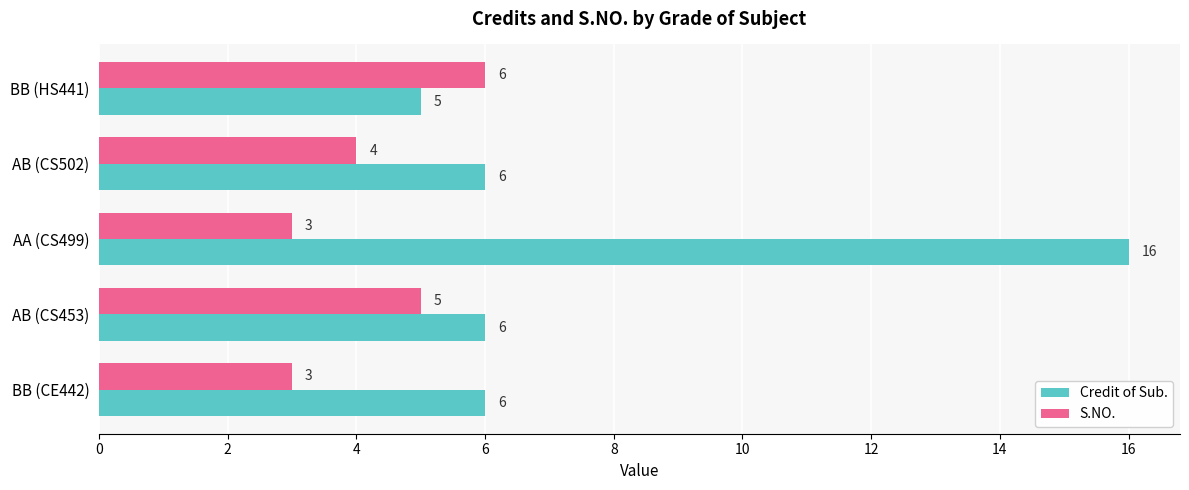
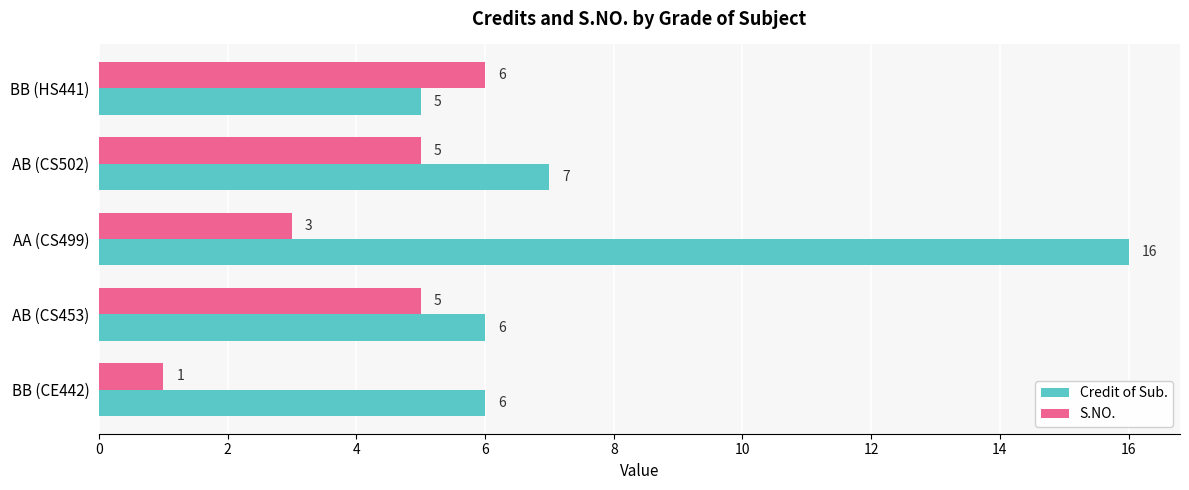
S.NO., AB (CS502): 4 -> 5
Credit of Sub., AB (CS502): 6 -> 7
S.NO., BB (CE442): 3 -> 1
